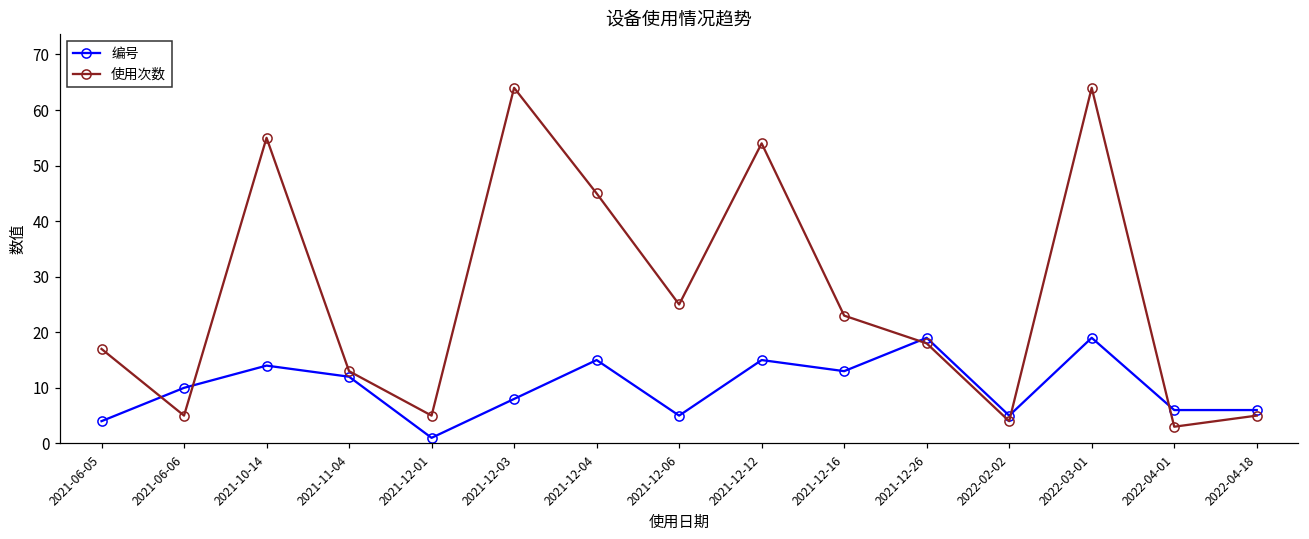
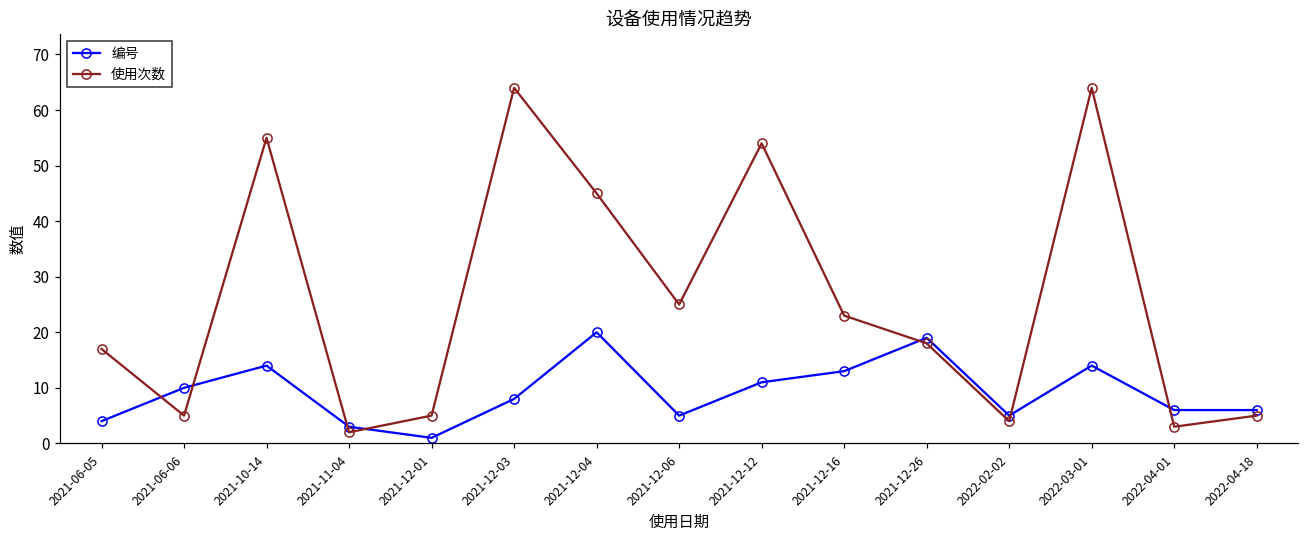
编号, 2021-11-04: 12 -> 3
使用次数, 2021-11-04: 13 -> 2
编号, 2021-12-04: 15 -> 20
编号, 2021-12-12: 15 -> 11
编号, 2022-03-01: 19 -> 14
